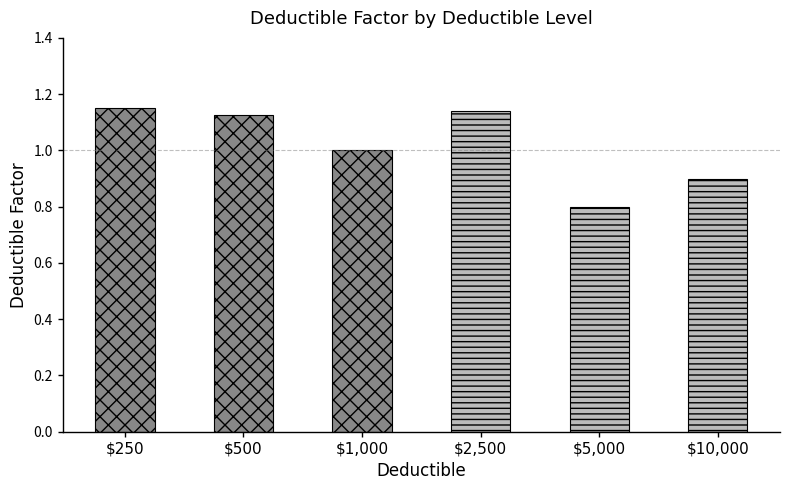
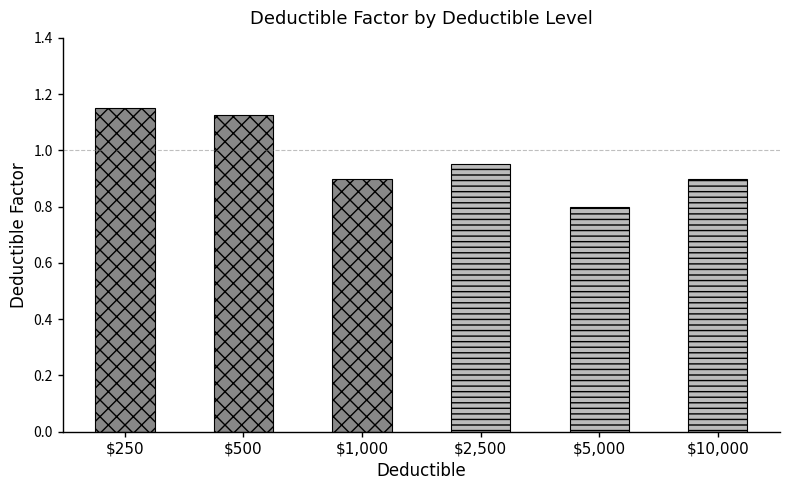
$1,000: 1.0 -> 0.9
$2,500: 1.14 -> 0.95
